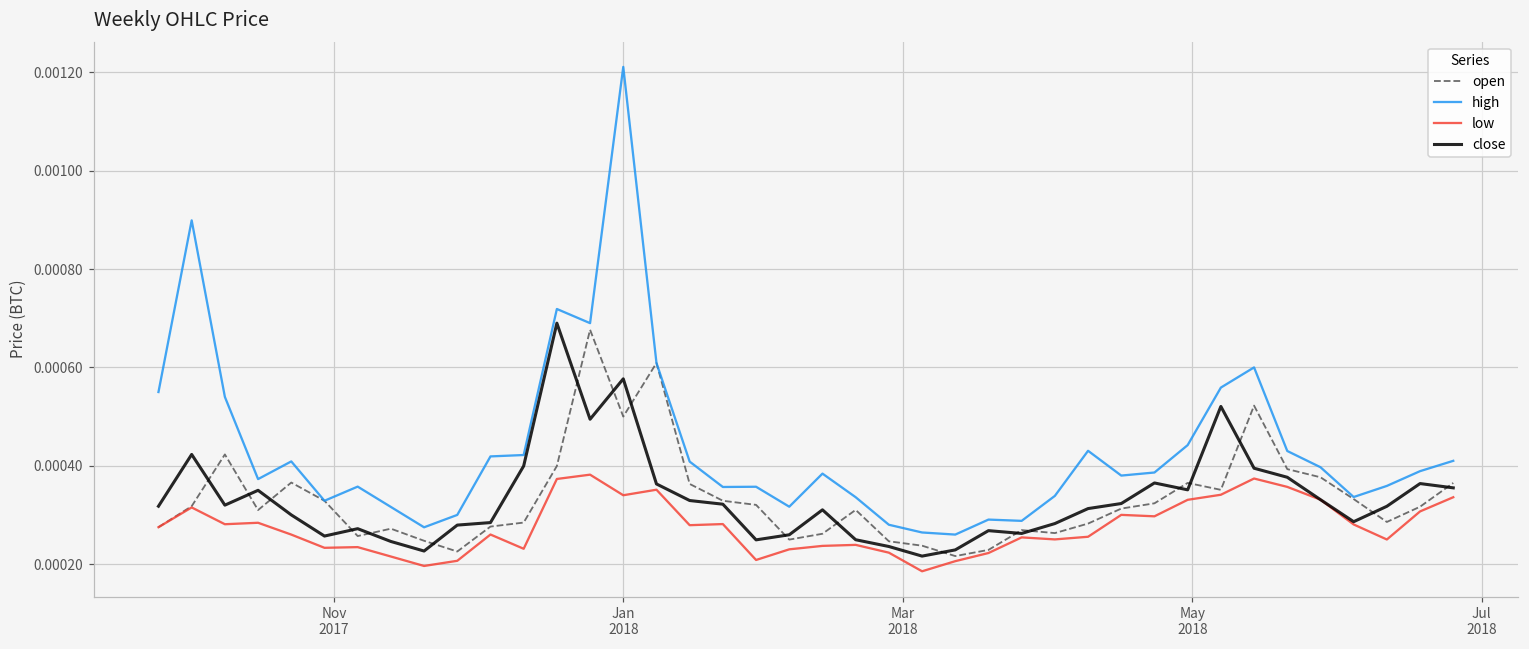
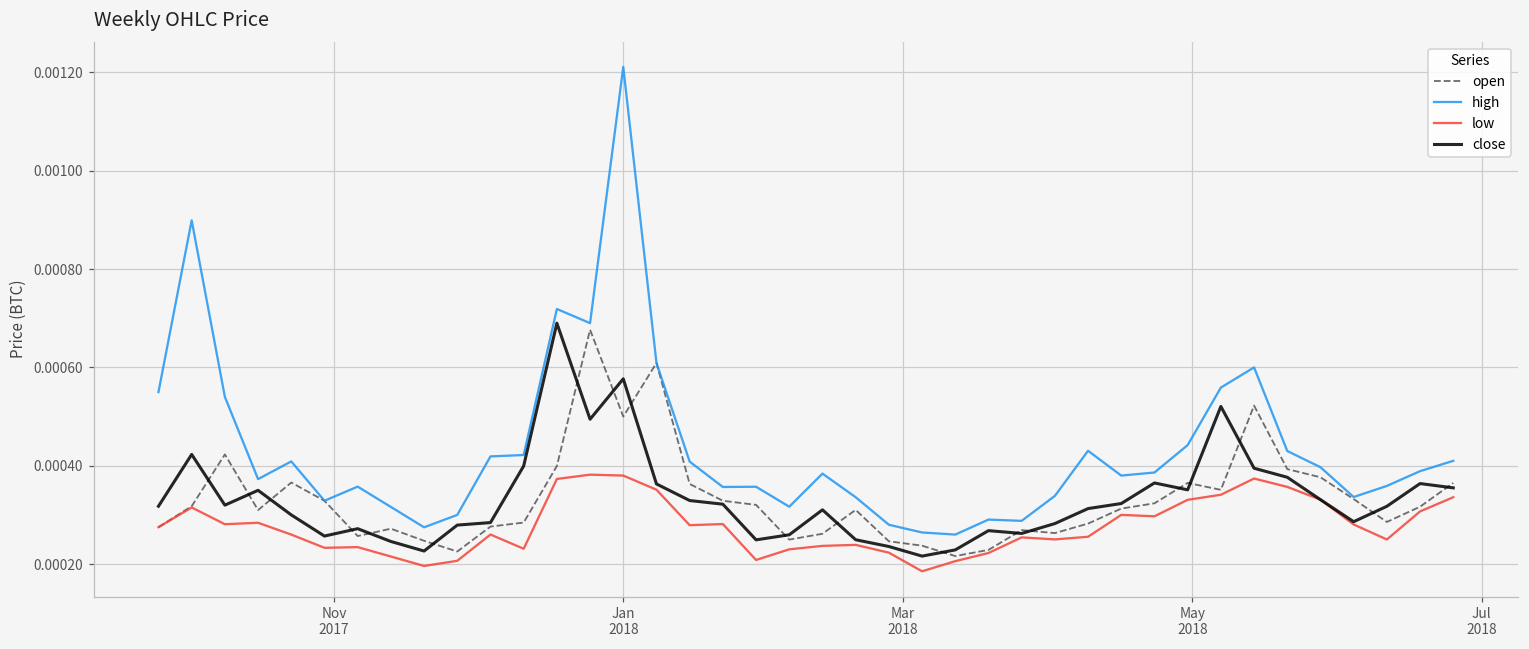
low, Jan 2018: 0.00034 -> 0.00038
